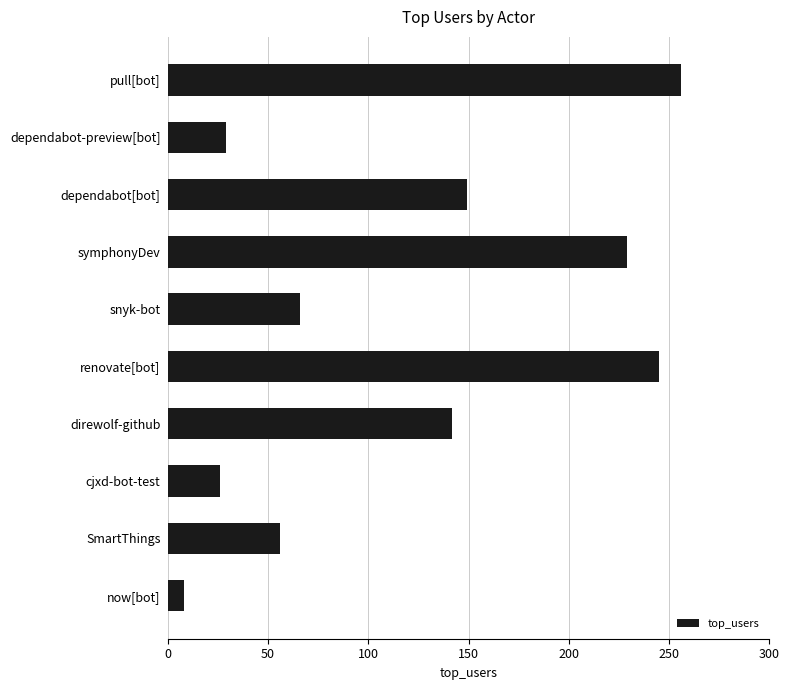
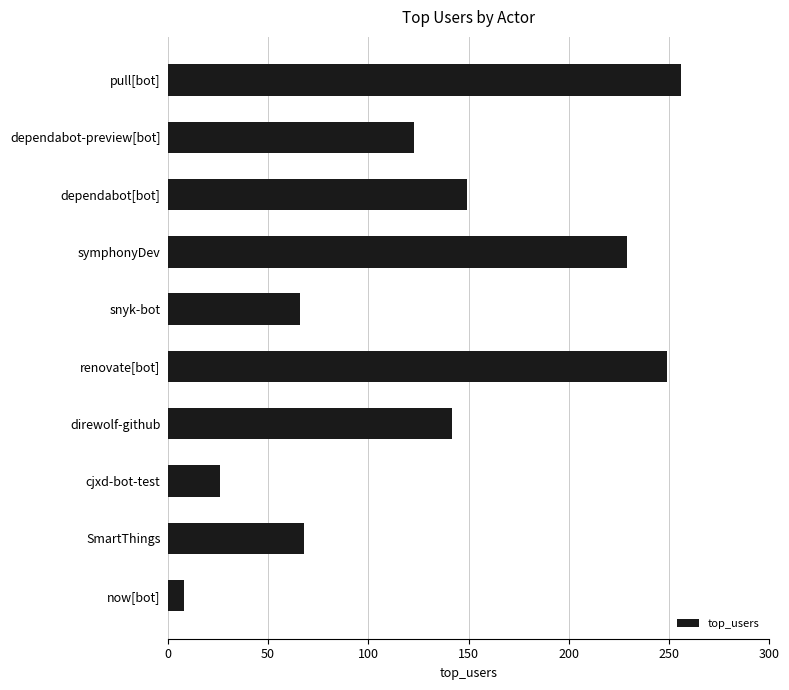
dependabot-preview[bot]: 29 -> 123
renovate[bot]: 245 -> 249
SmartThings: 56 -> 68
